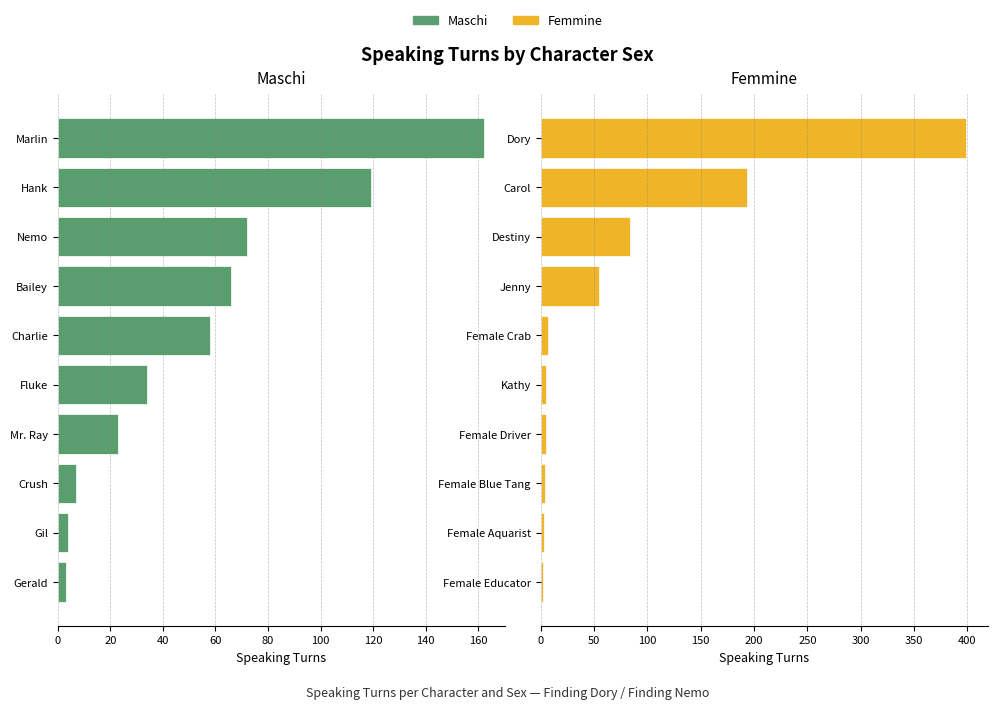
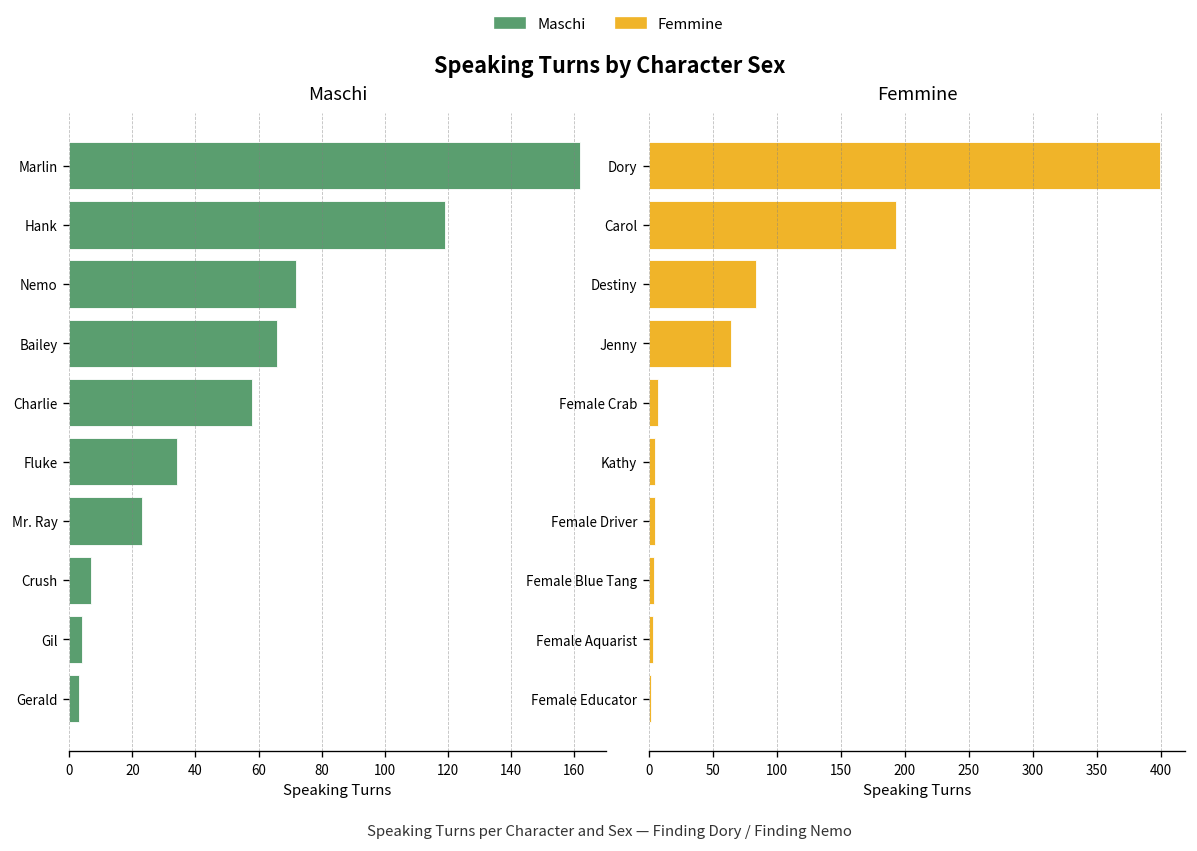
Femmine, Jenny: 55 -> 64
